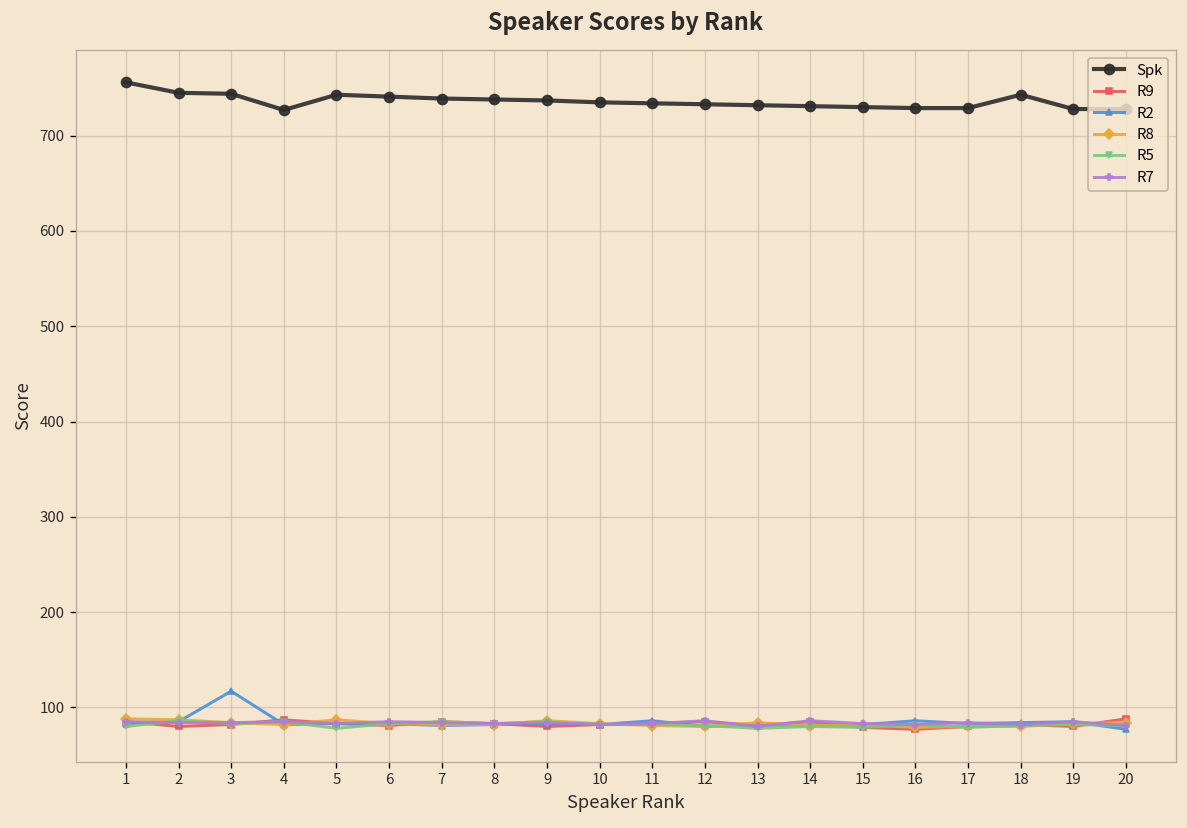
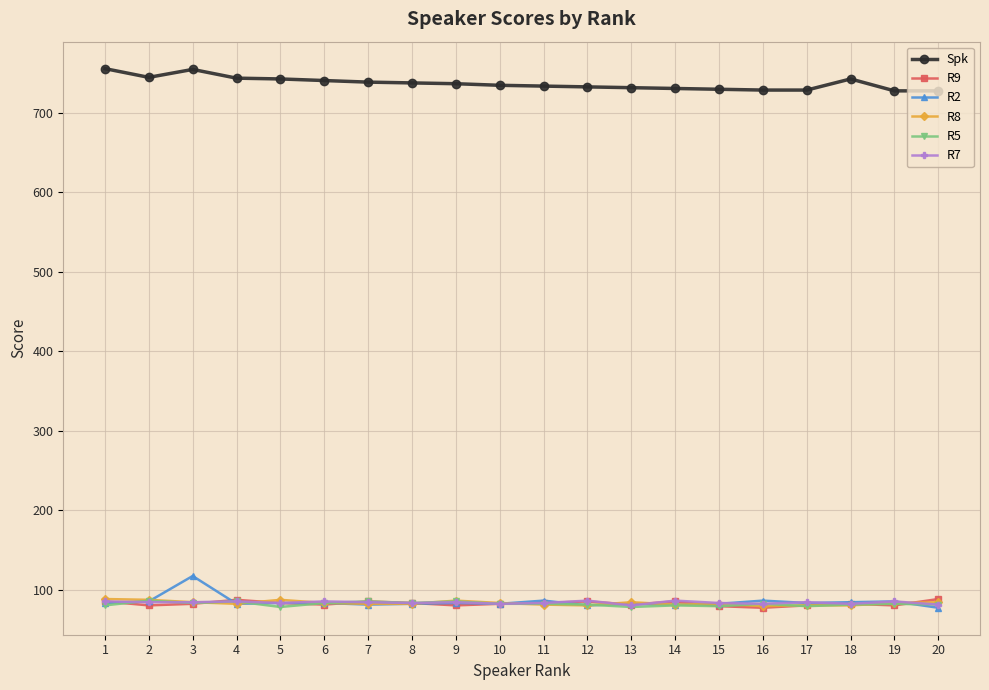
Spk, 3: 740 -> 760
Spk, 4: 730 -> 740
